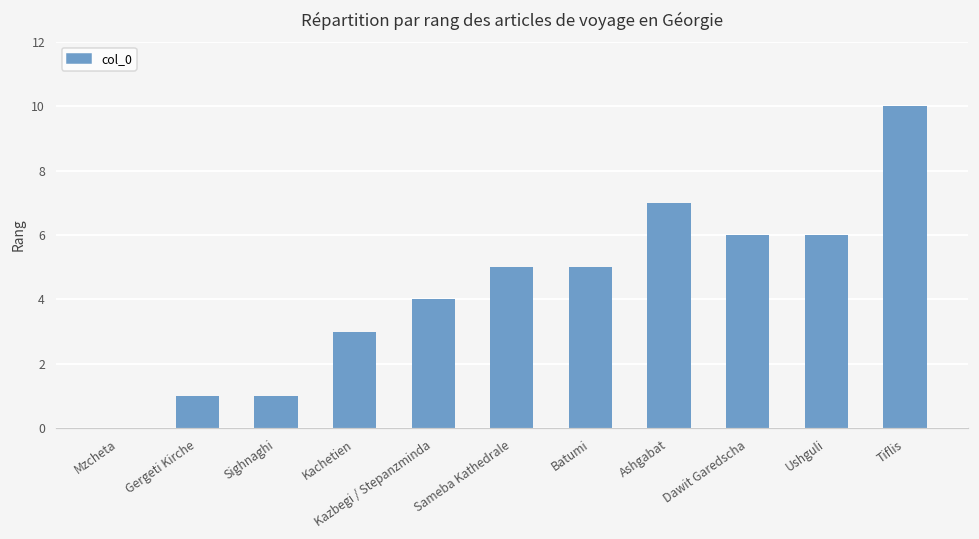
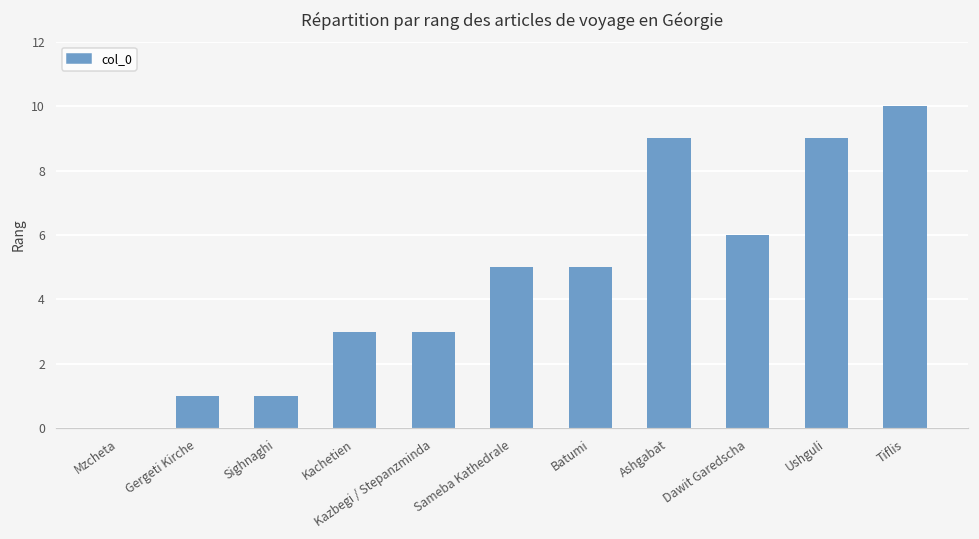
Kazbegi / Stepanzminda: 4 -> 3
Ashgabat: 7 -> 9
Ushguli: 6 -> 9
